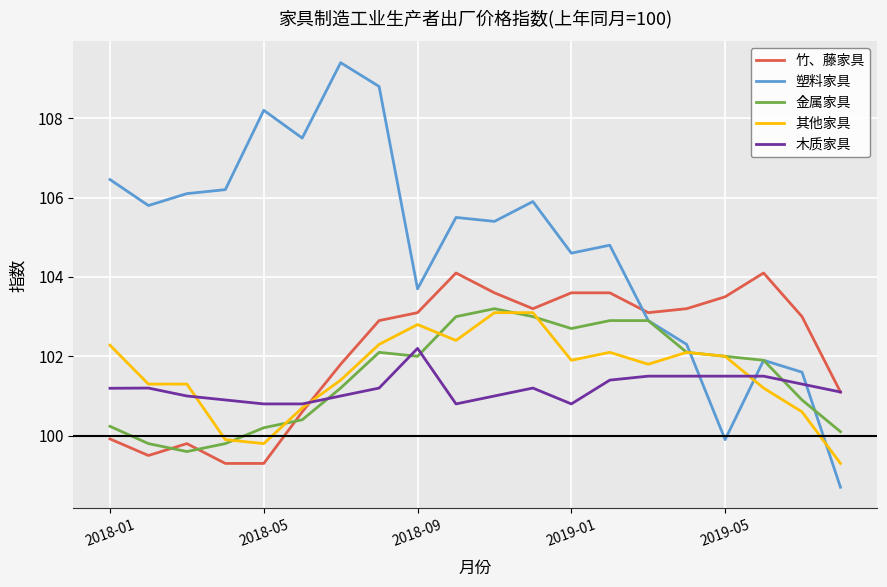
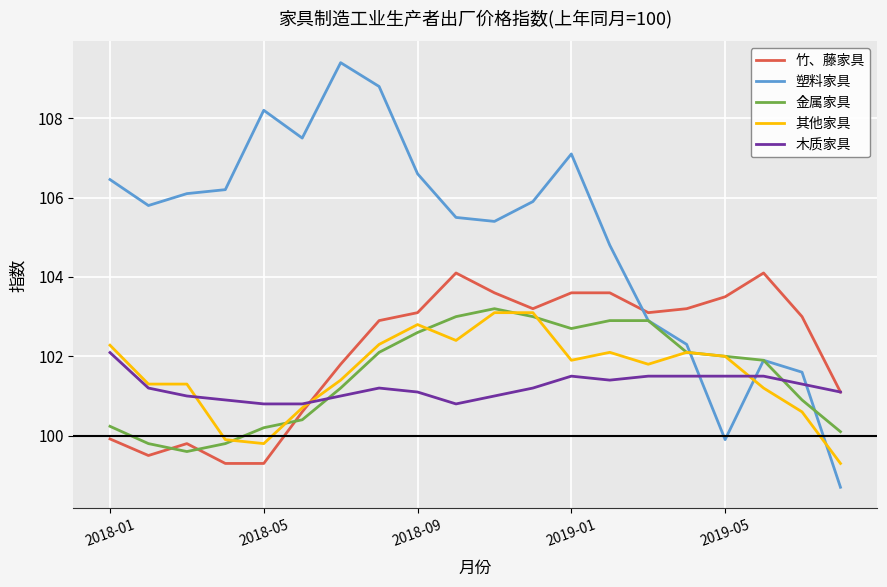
木质家具, 2018-01: 101.2 -> 102.1
塑料家具, 2018-09: 103.7 -> 106.6
金属家具, 2018-09: 102.0 -> 102.6
木质家具, 2018-09: 102.2 -> 101.1
塑料家具, 2019-01: 104.6 -> 107.1
木质家具, 2019-01: 100.8 -> 101.5
